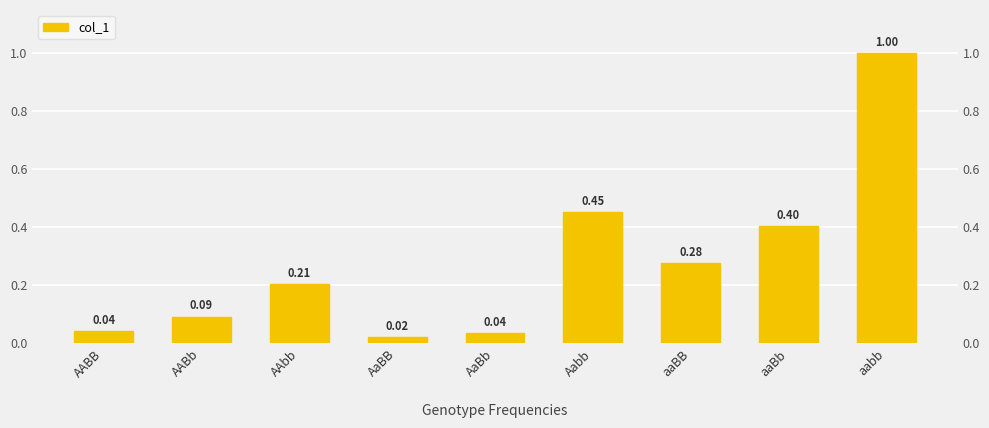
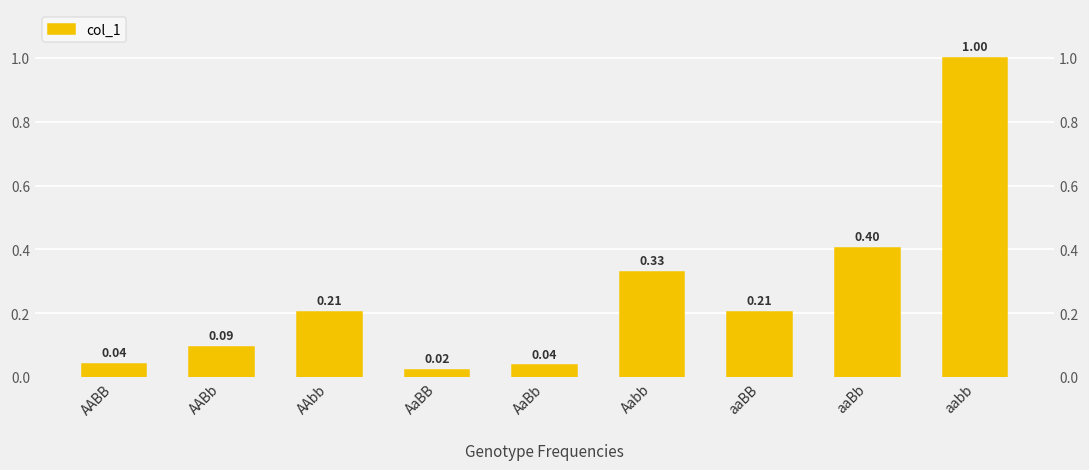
Aabb: 0.45 -> 0.33
aaBB: 0.28 -> 0.21
